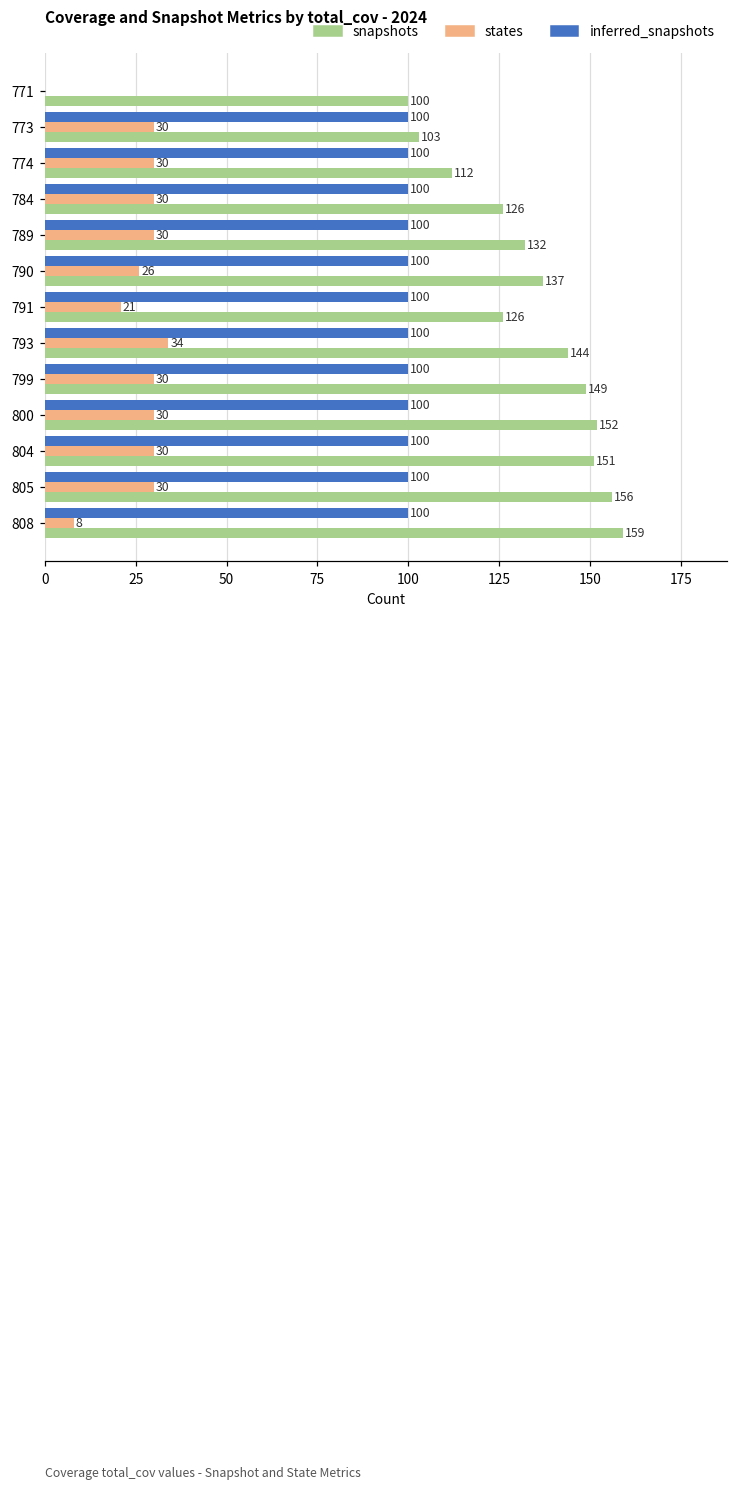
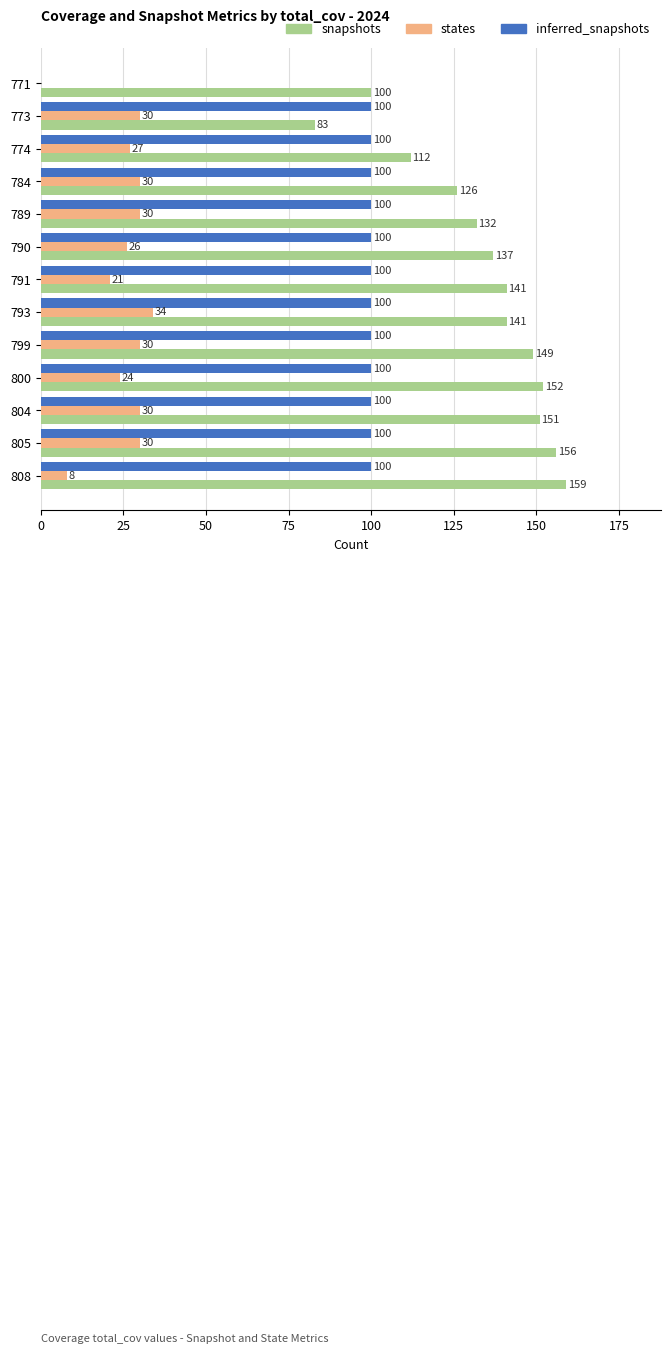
snapshots, 773: 103 -> 83
states, 774: 30 -> 27
snapshots, 791: 126 -> 141
snapshots, 793: 144 -> 141
states, 800: 30 -> 24
